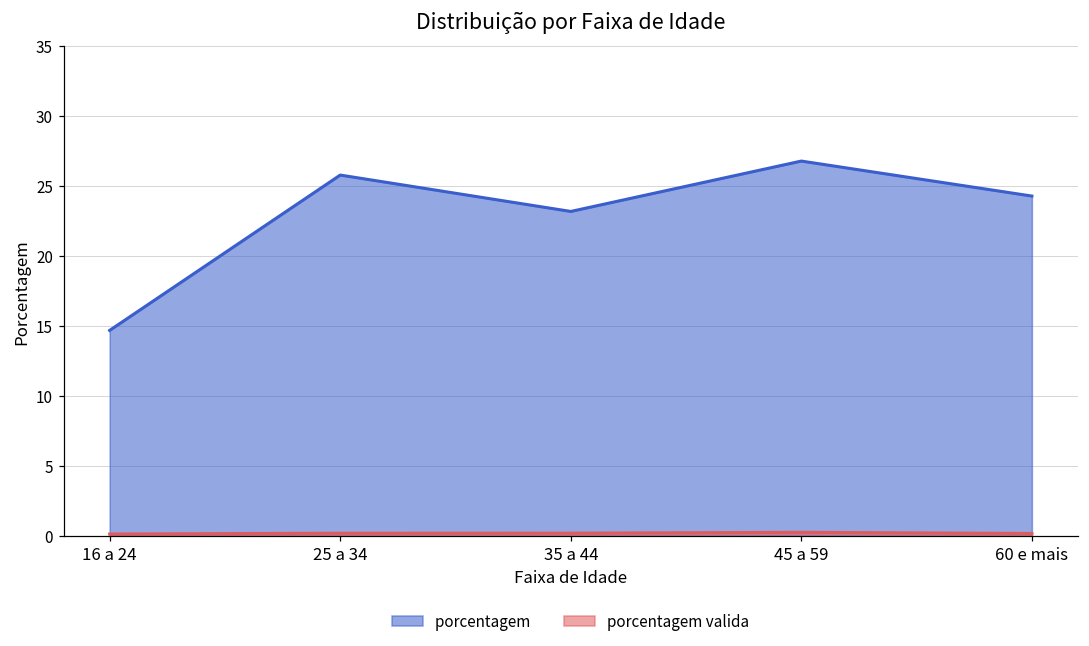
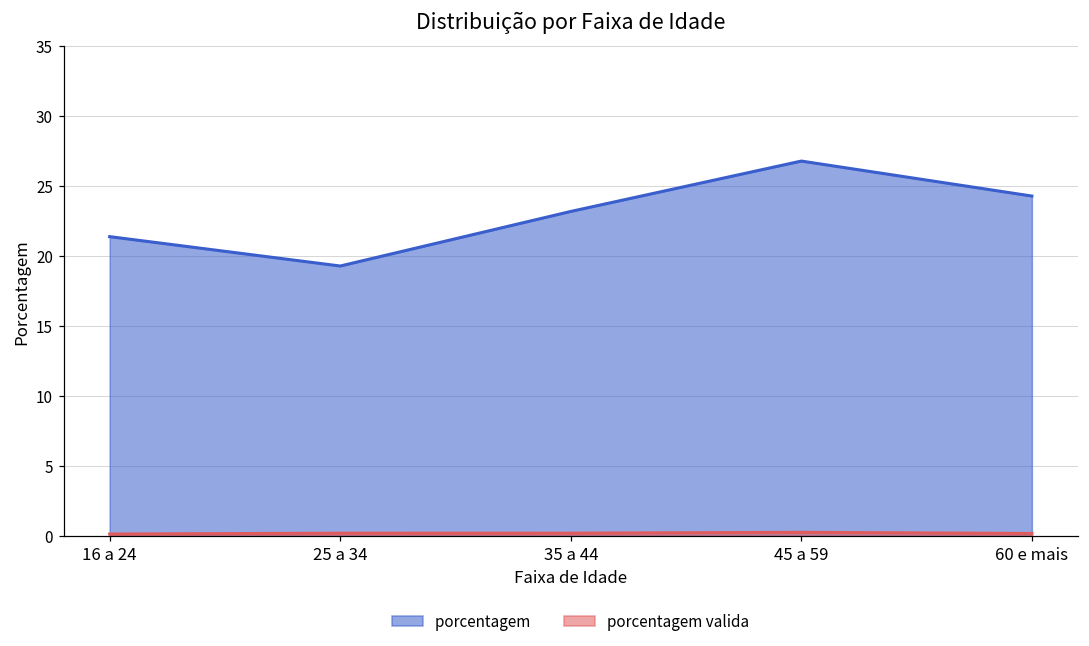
porcentagem, 16 a 24: 14.7 -> 21.4
porcentagem, 25 a 34: 25.8 -> 19.3
